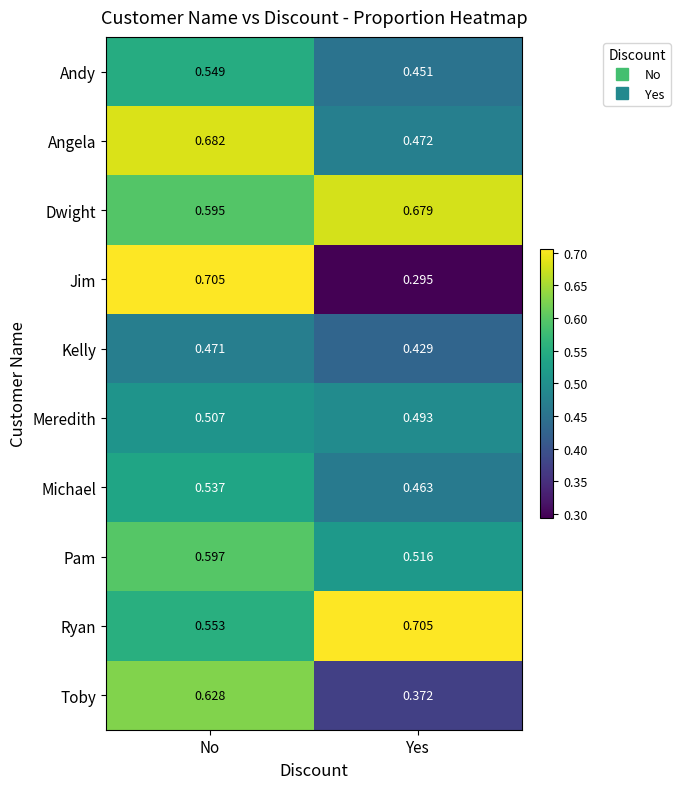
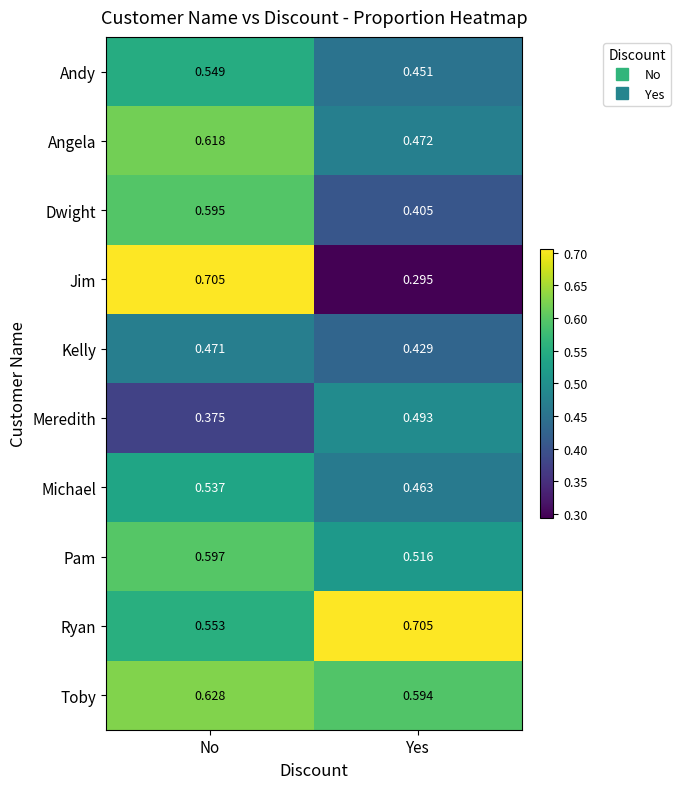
Angela, No: 0.682 -> 0.618
Dwight, Yes: 0.679 -> 0.405
Meredith, No: 0.507 -> 0.375
Toby, Yes: 0.372 -> 0.594
